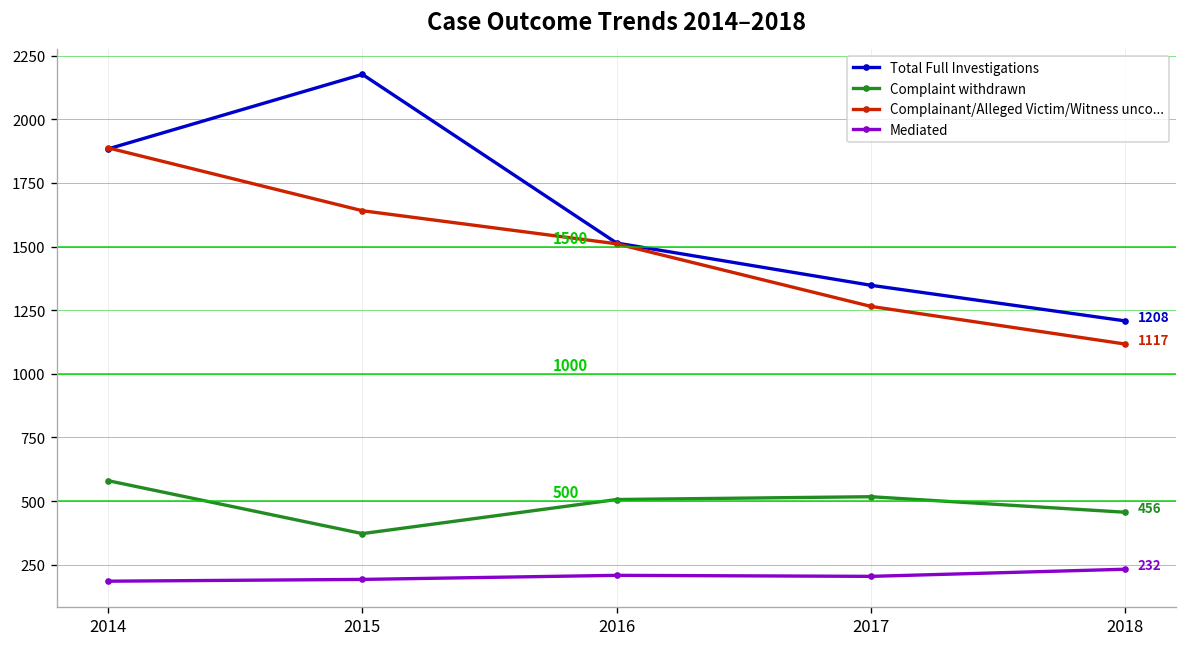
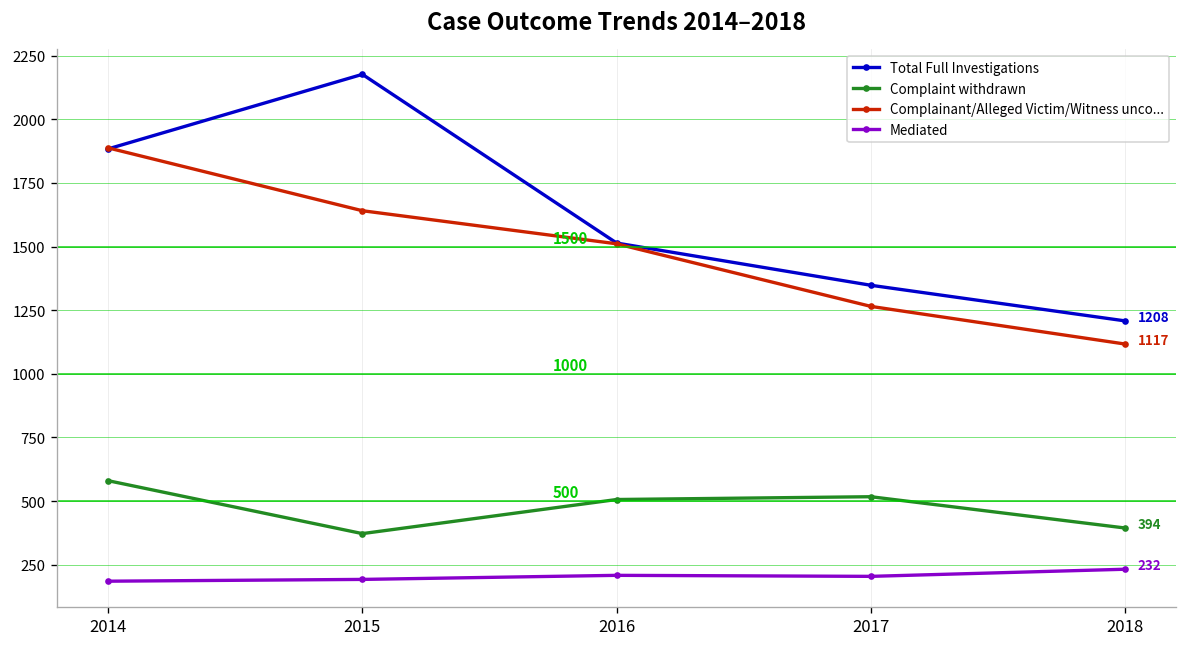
Complaint withdrawn, 2018: 456 -> 394
